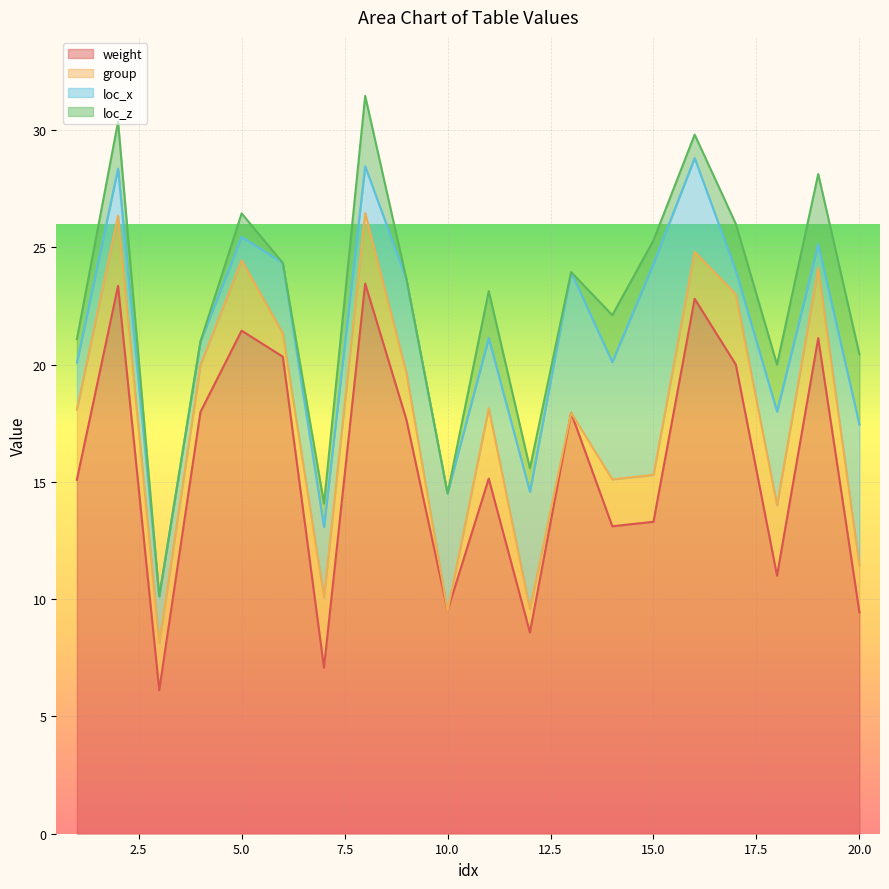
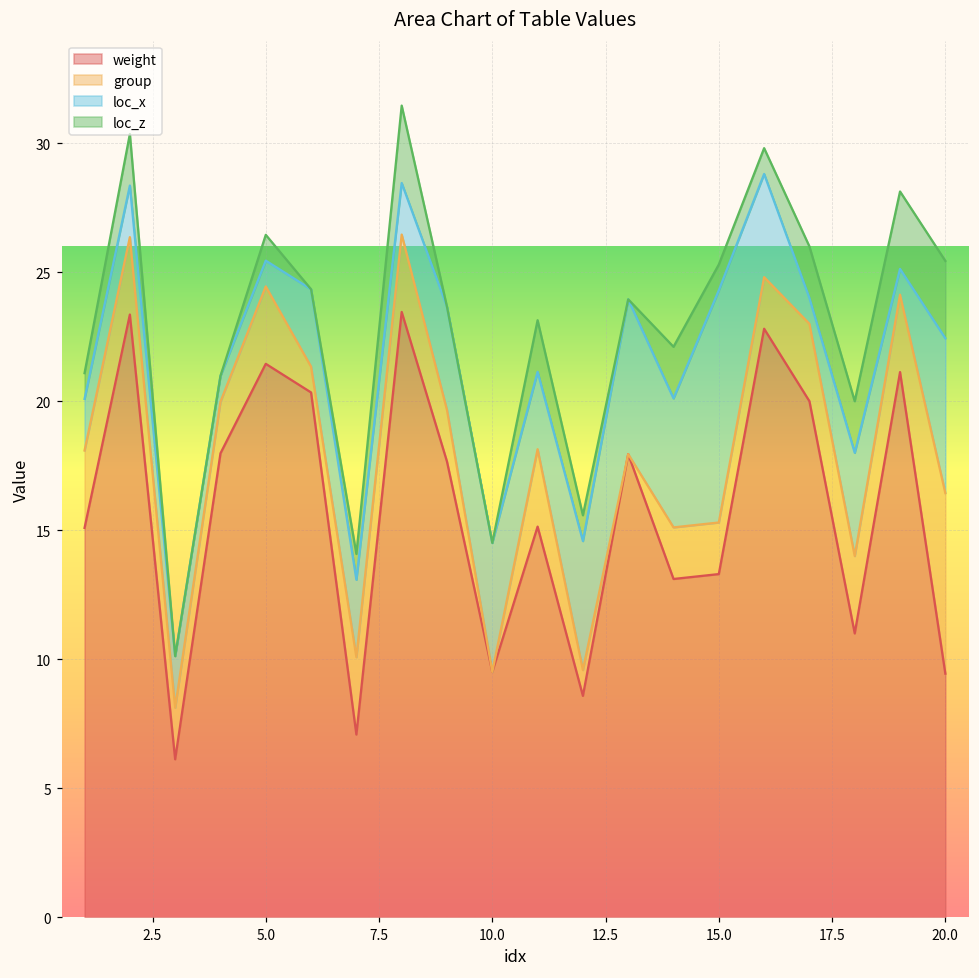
group, 20.0: 2 -> 7
